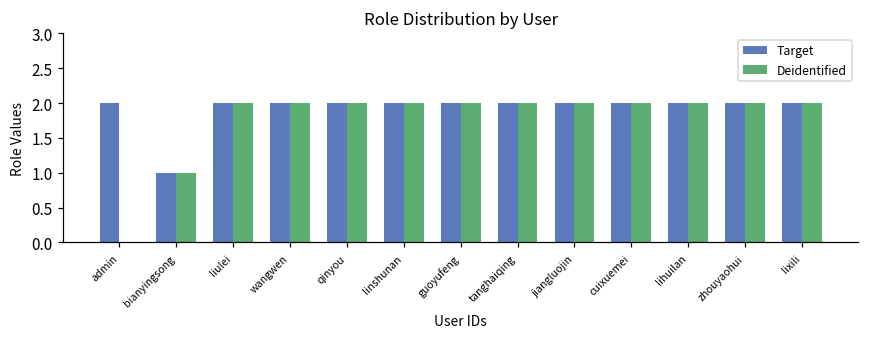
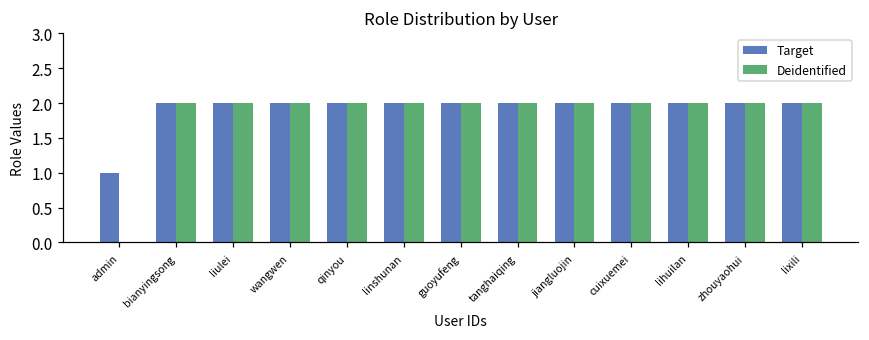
Target, admin: 2 -> 1
Target, bianyingsong: 1 -> 2
Deidentified, bianyingsong: 1 -> 2
